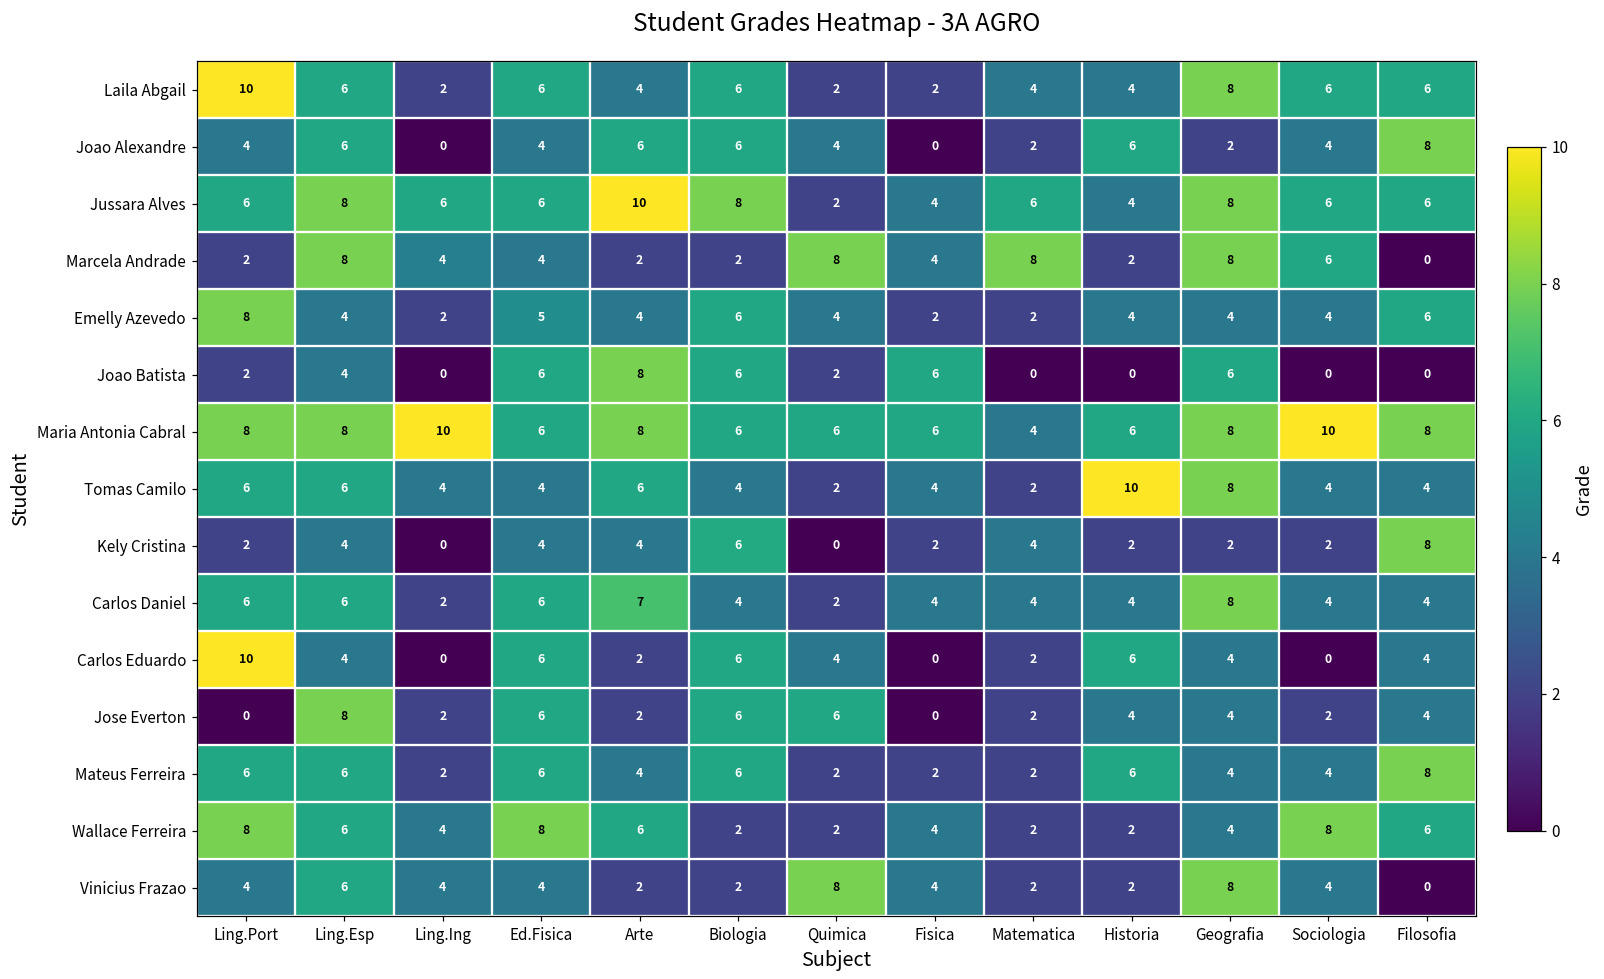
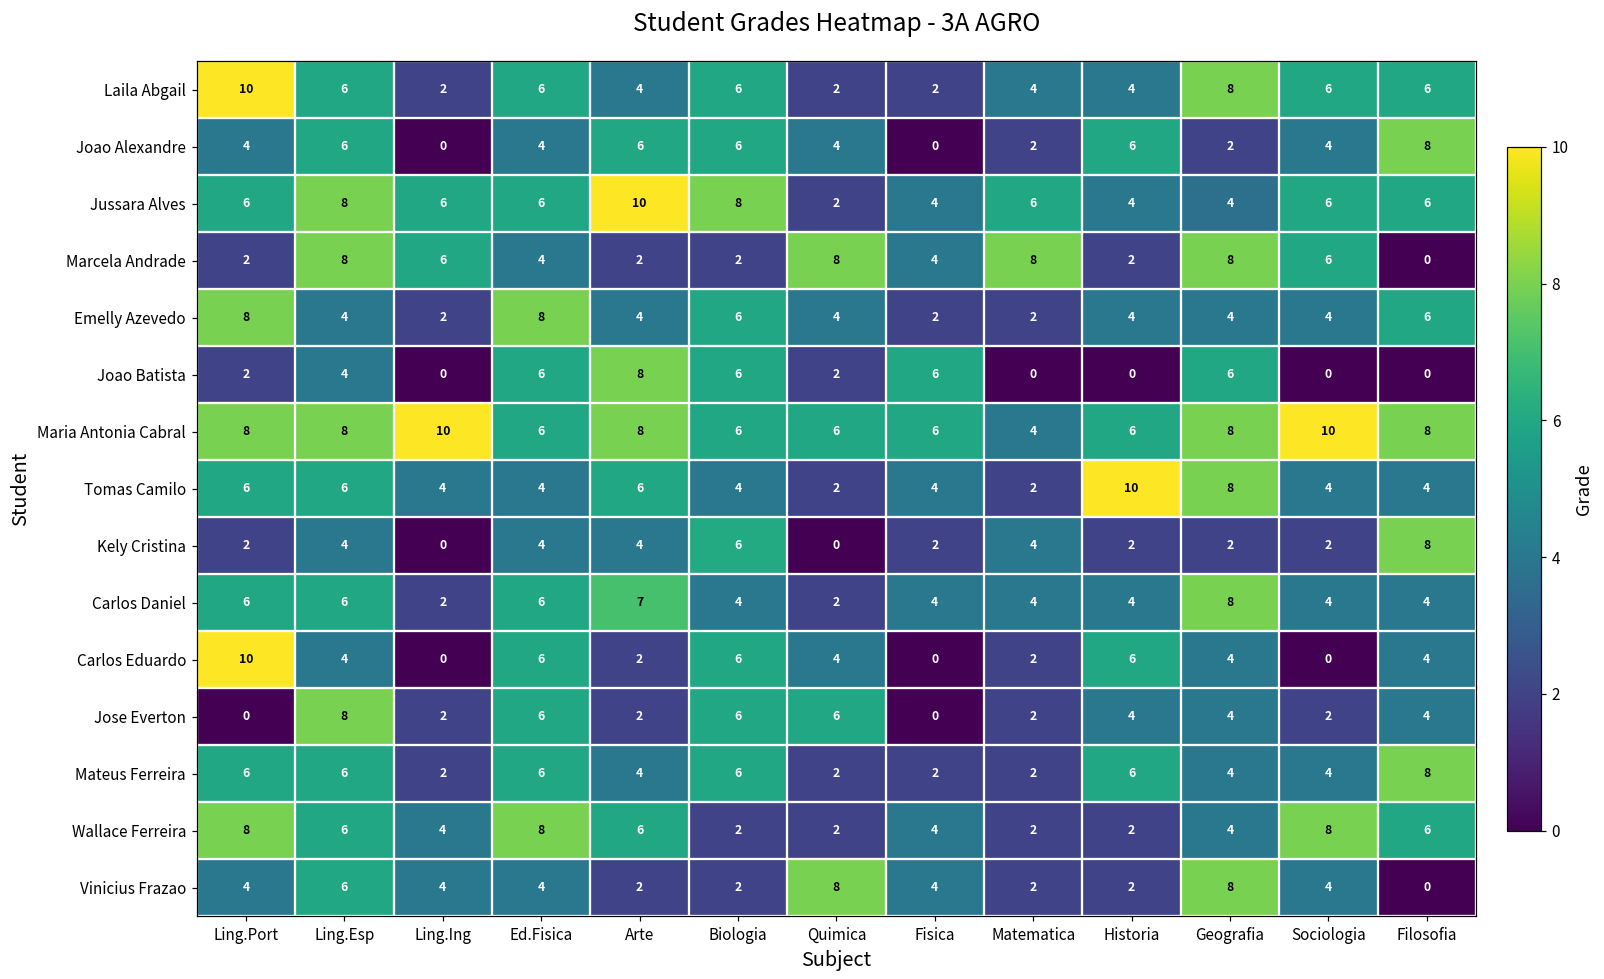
Jussara Alves, Geografia: 8 -> 4
Marcela Andrade, Ling.Ing: 4 -> 6
Emelly Azevedo, Ed.Fisica: 5 -> 8
